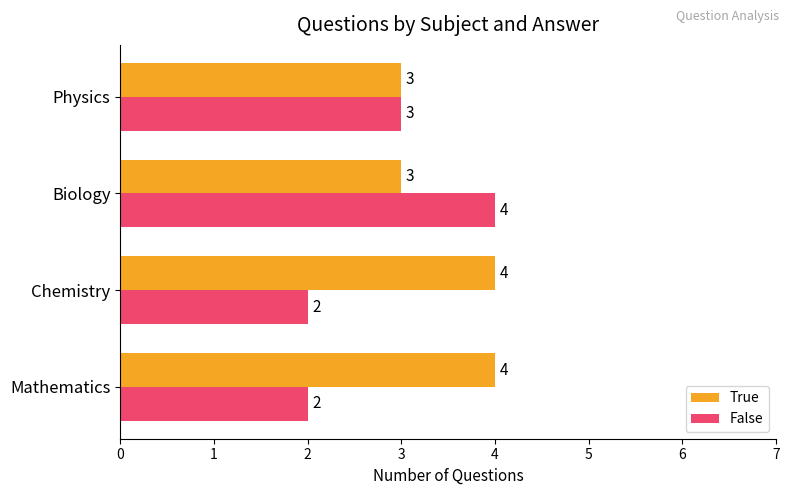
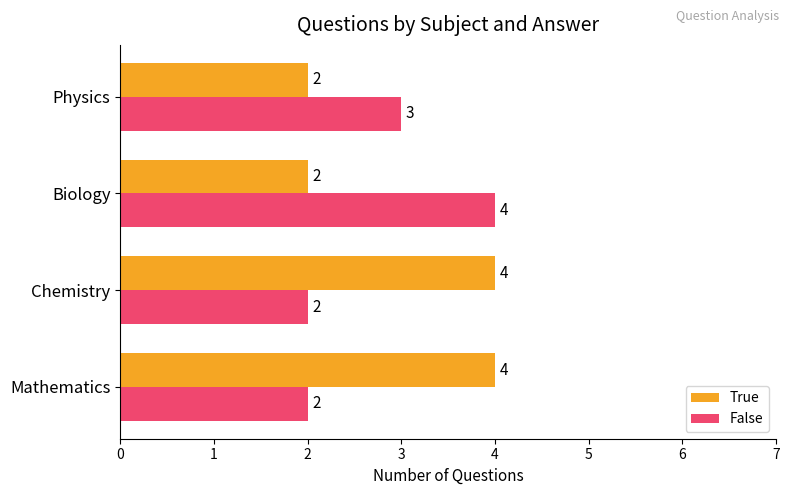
True, Physics: 3 -> 2
True, Biology: 3 -> 2
